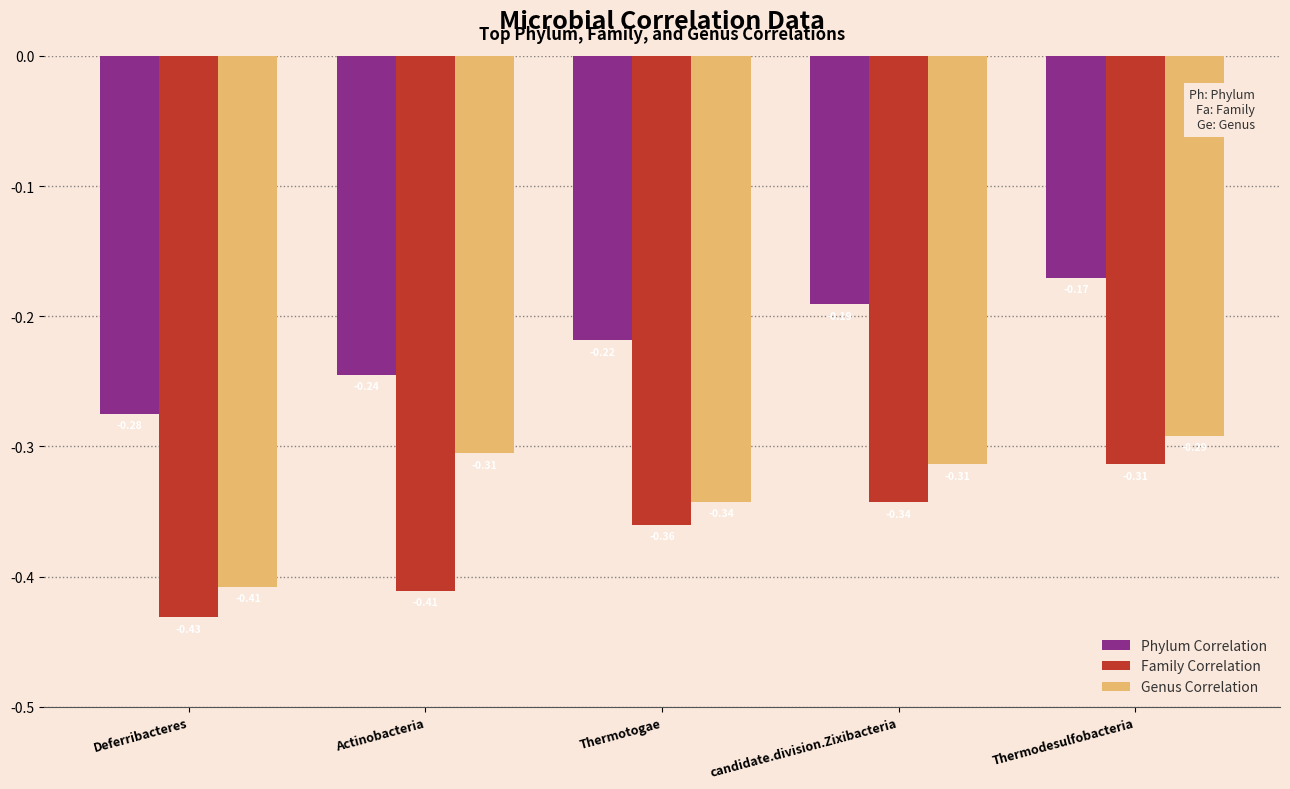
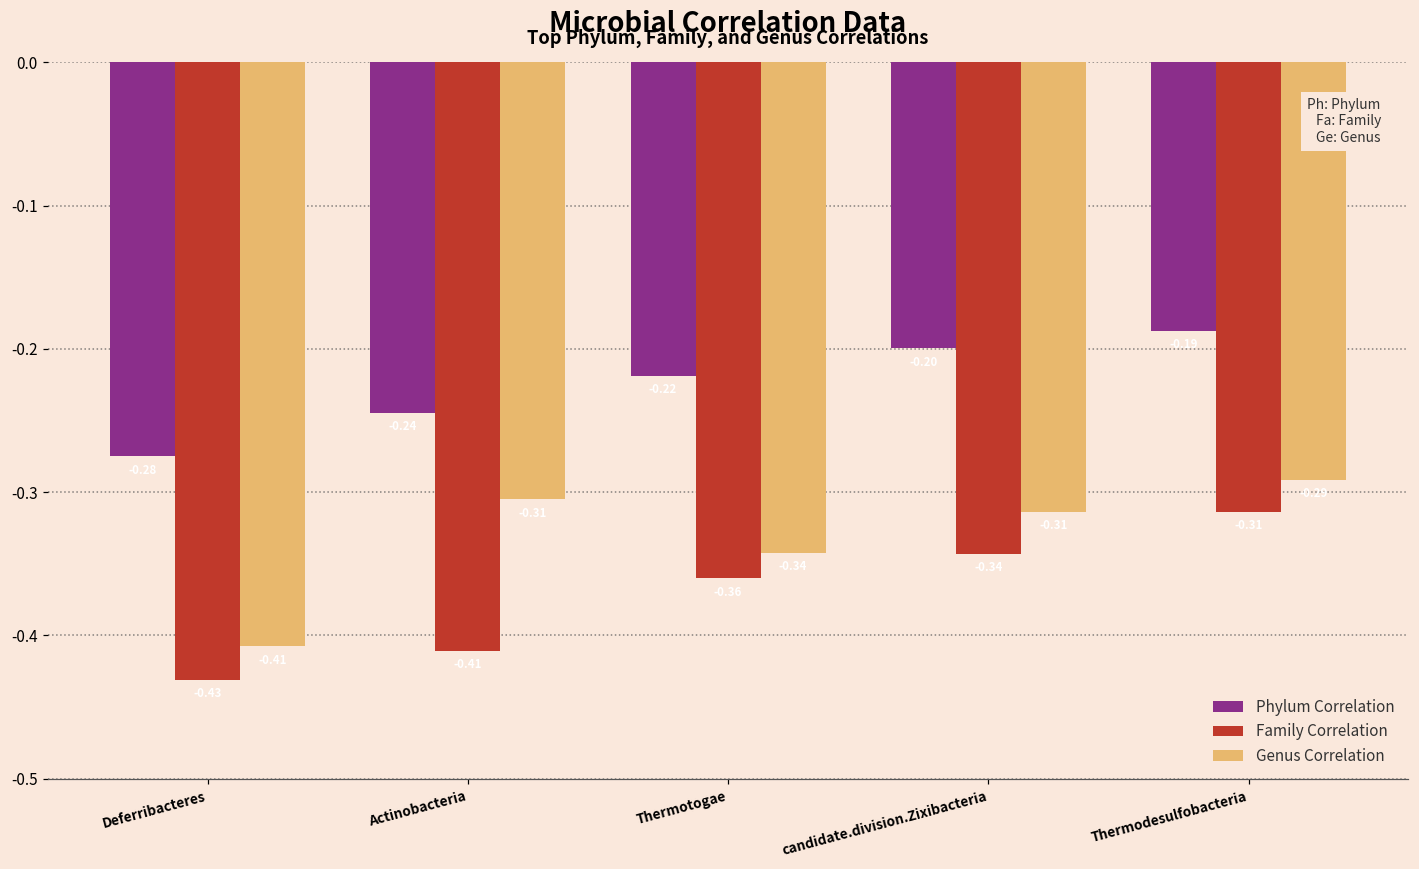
Phylum Correlation, candidate.division.Zixibacteria: -0.191 -> -0.200
Phylum Correlation, Thermodesulfobacteria: -0.171 -> -0.188
